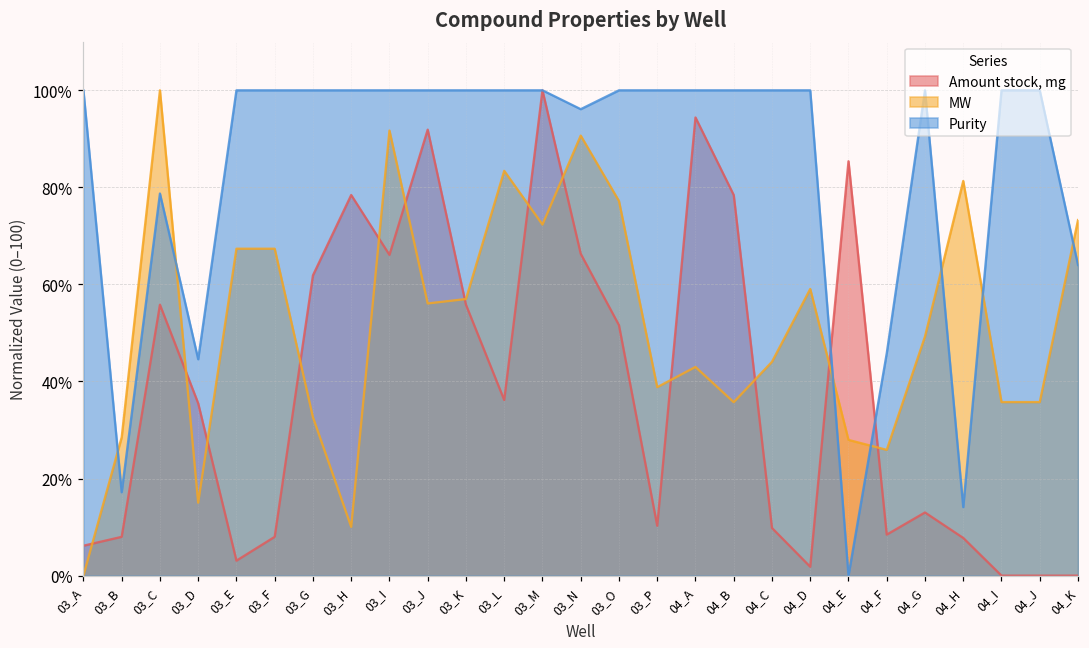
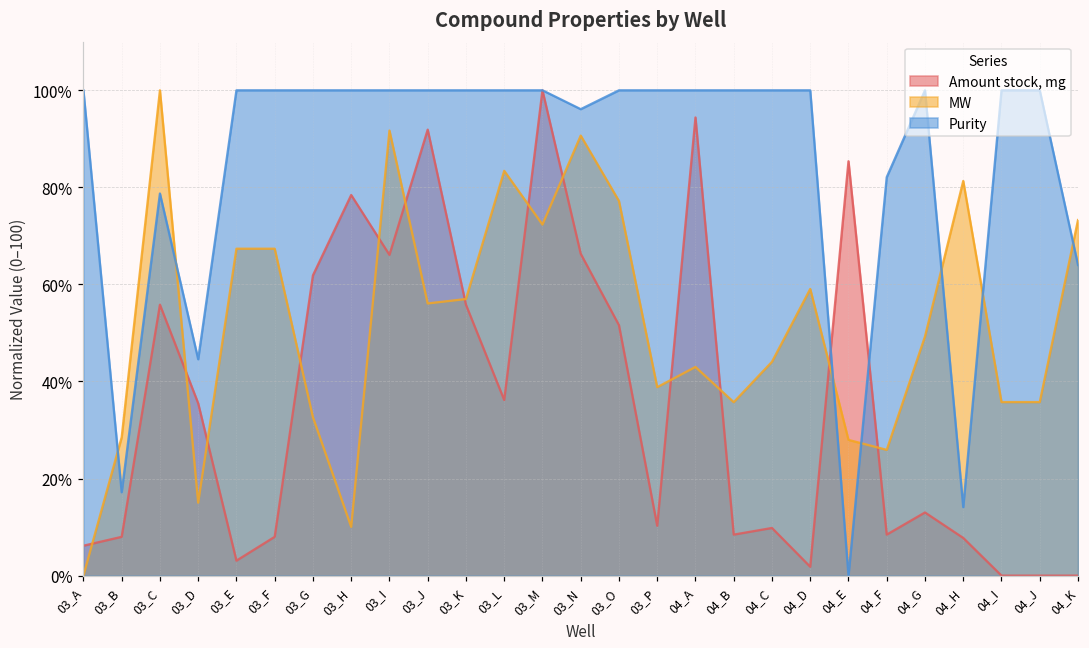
Amount stock, mg, 04_B: 78% -> 8%
Purity, 04_F: 46% -> 82%
